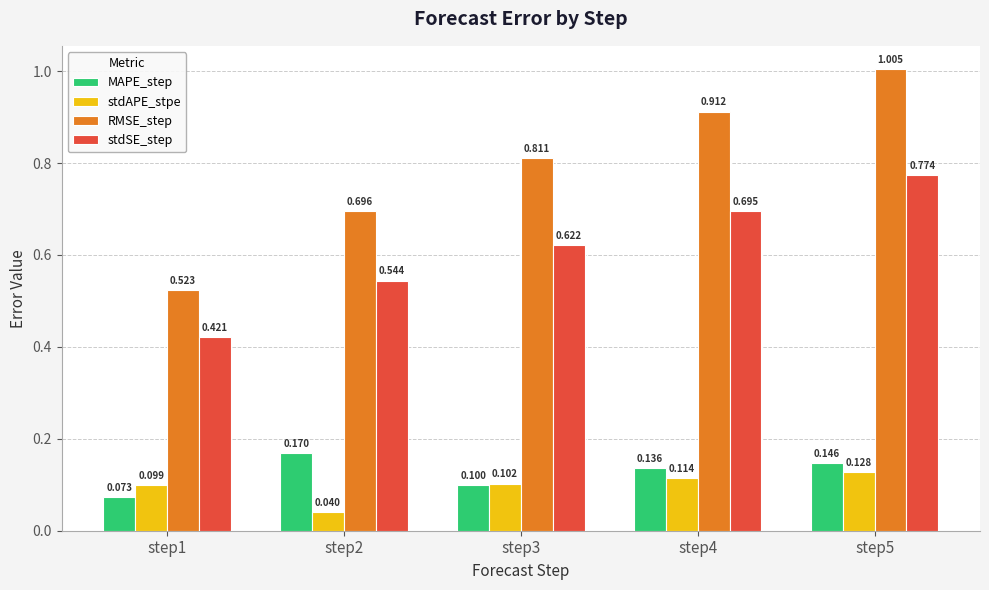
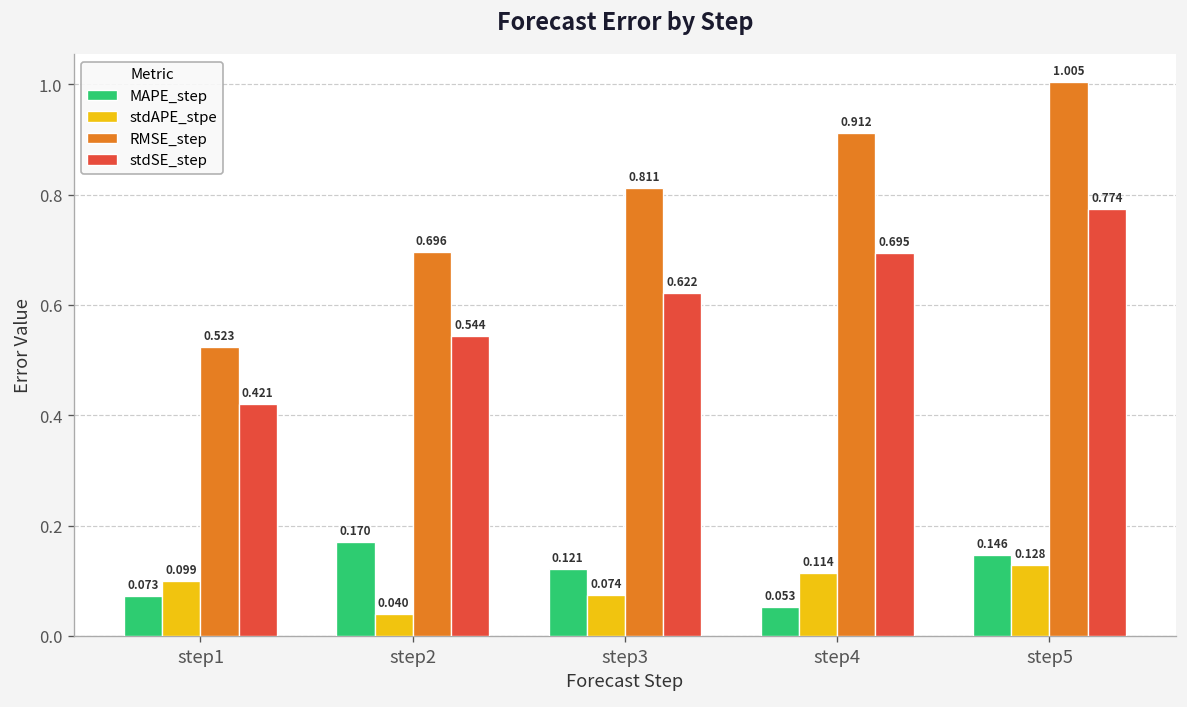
MAPE_step, step3: 0.100 -> 0.121
stdAPE_stpe, step3: 0.102 -> 0.074
MAPE_step, step4: 0.136 -> 0.053
